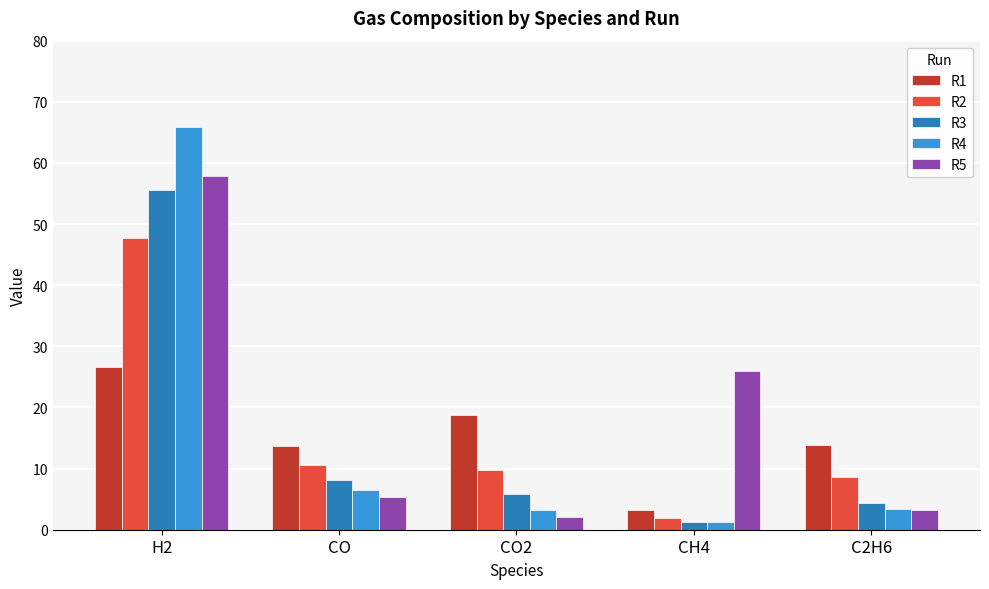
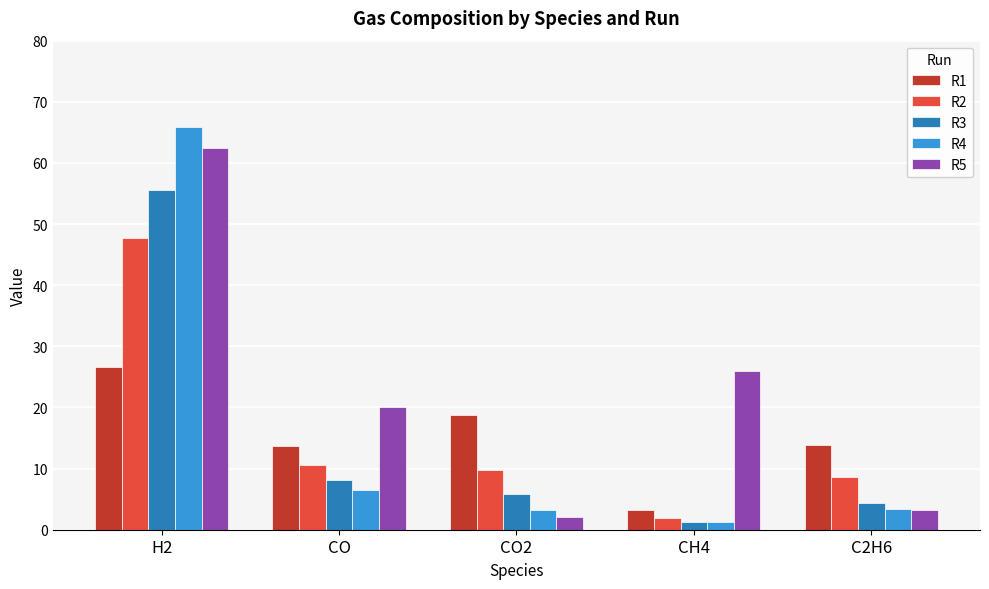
R5, H2: 58 -> 62
R5, CO: 5 -> 20
